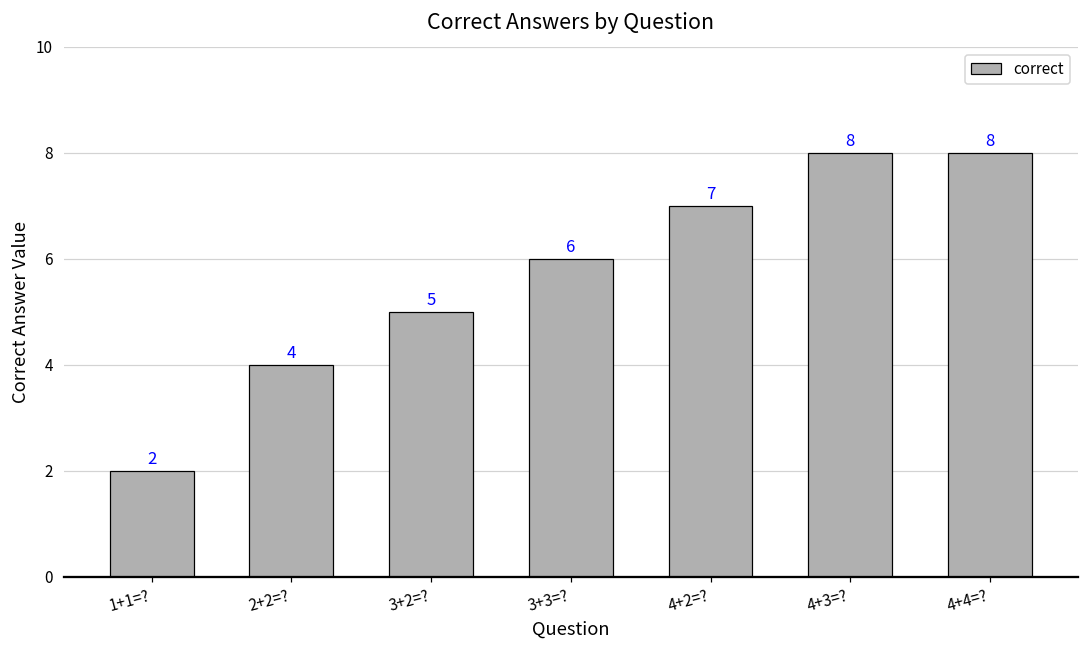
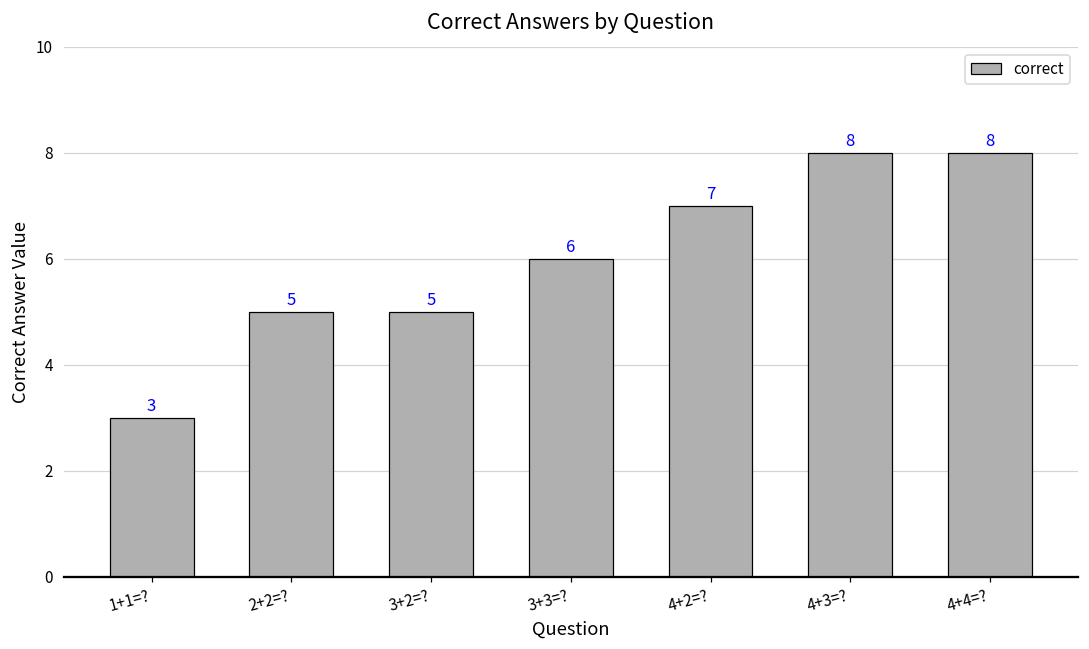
1+1=?: 2 -> 3
2+2=?: 4 -> 5
